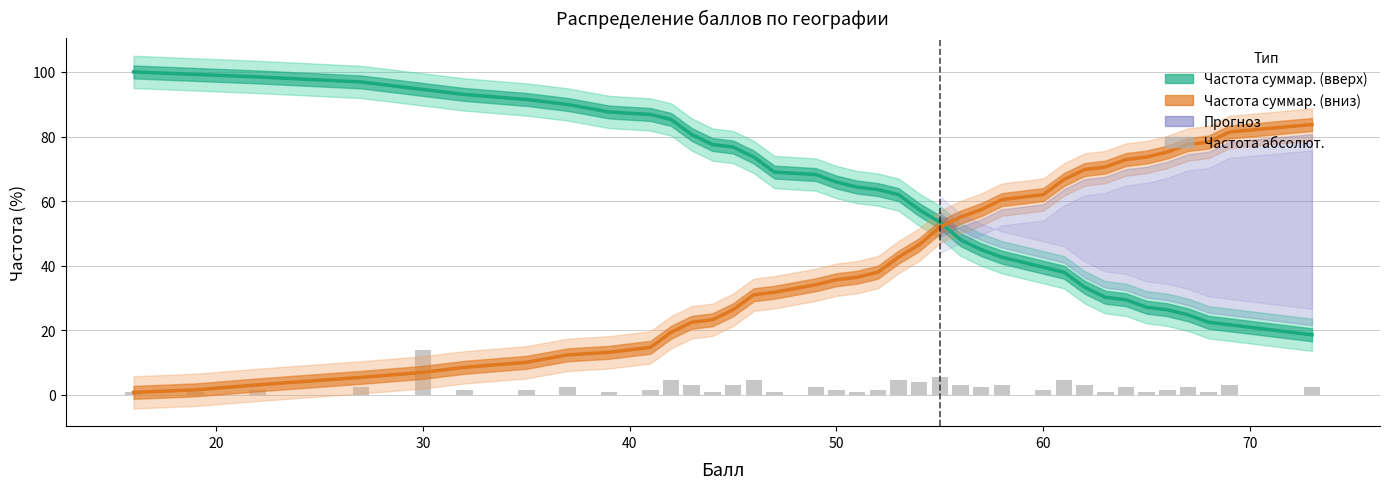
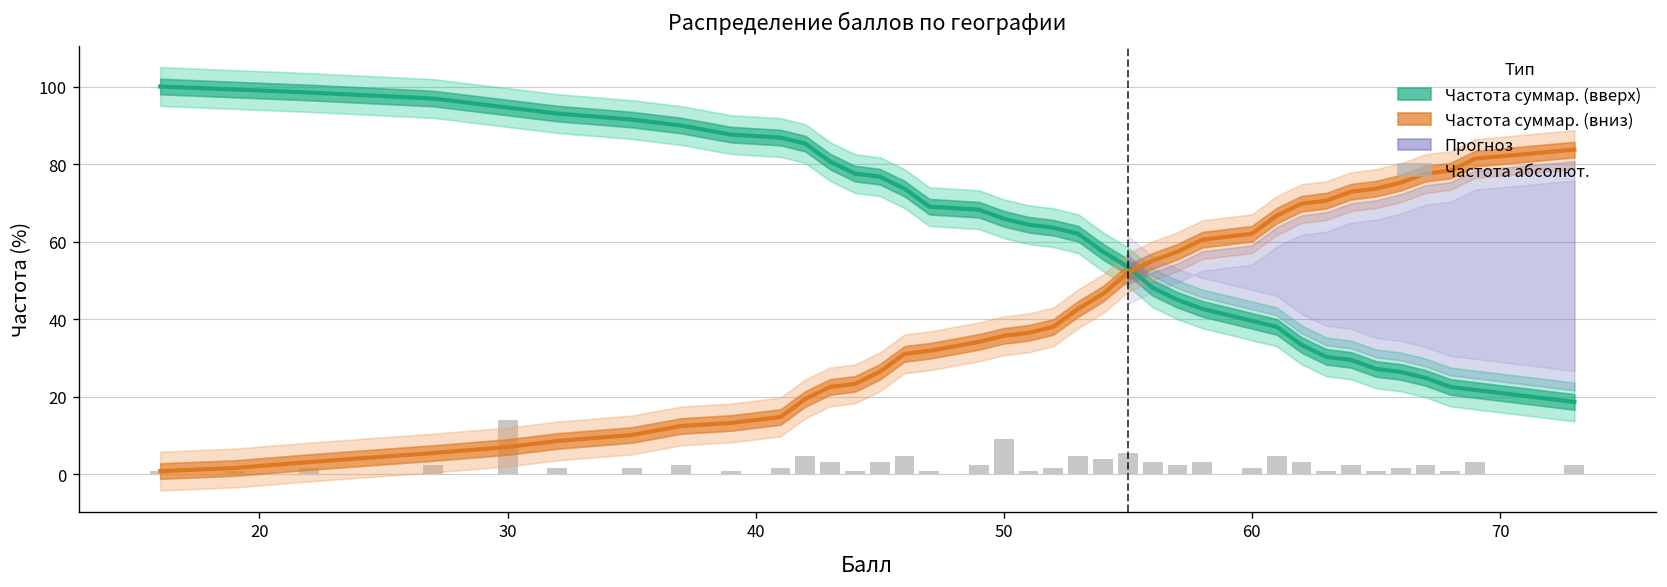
Частота абсолют., 50: 2 -> 9
